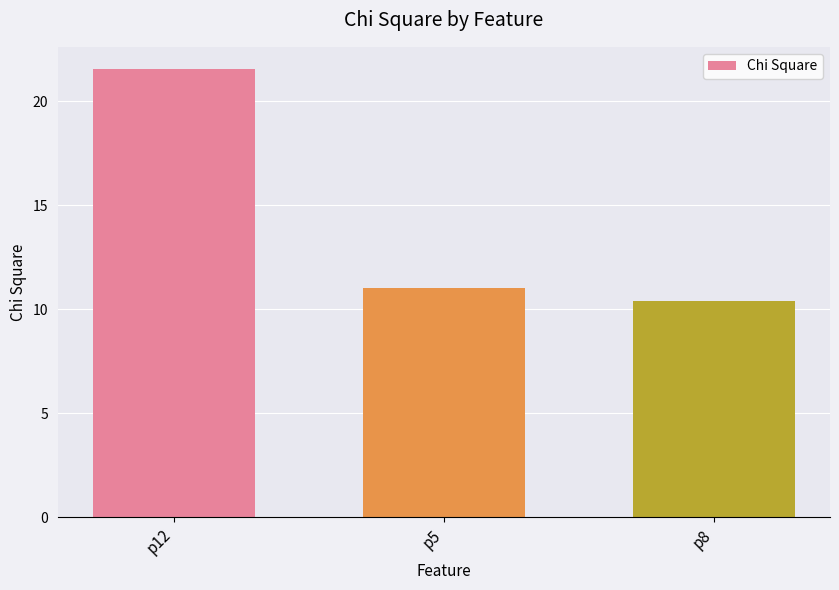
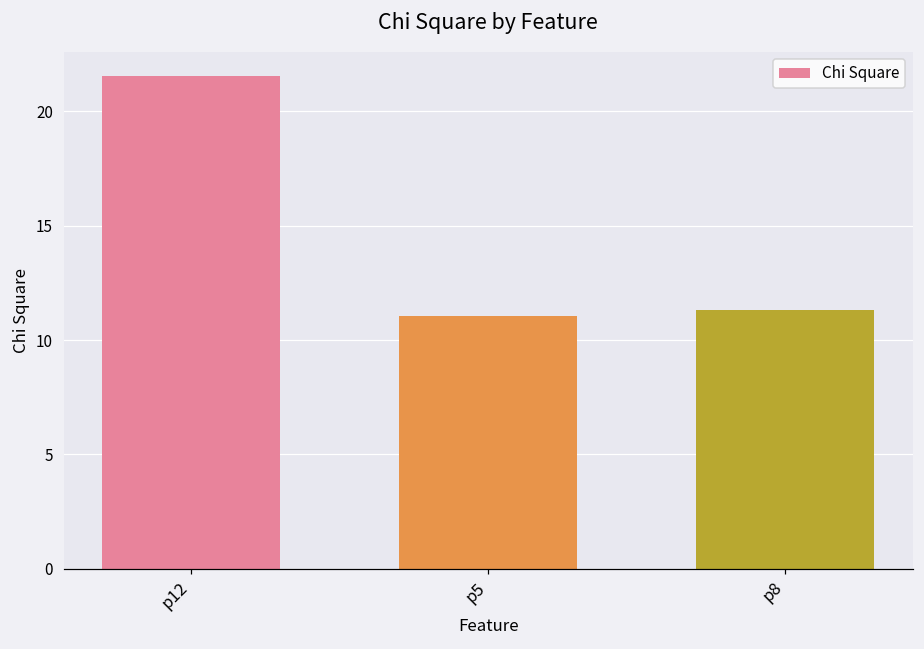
p8: 10.4 -> 11.3
